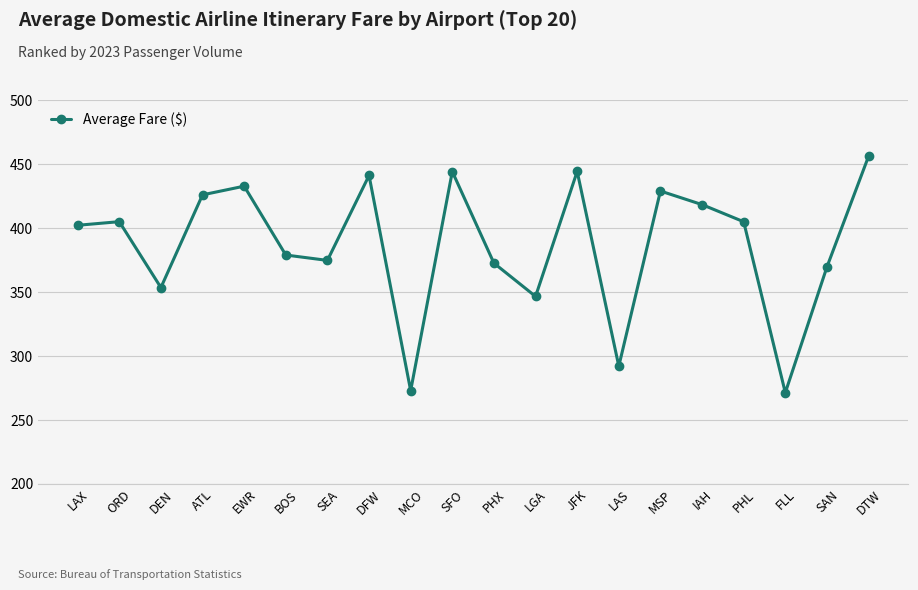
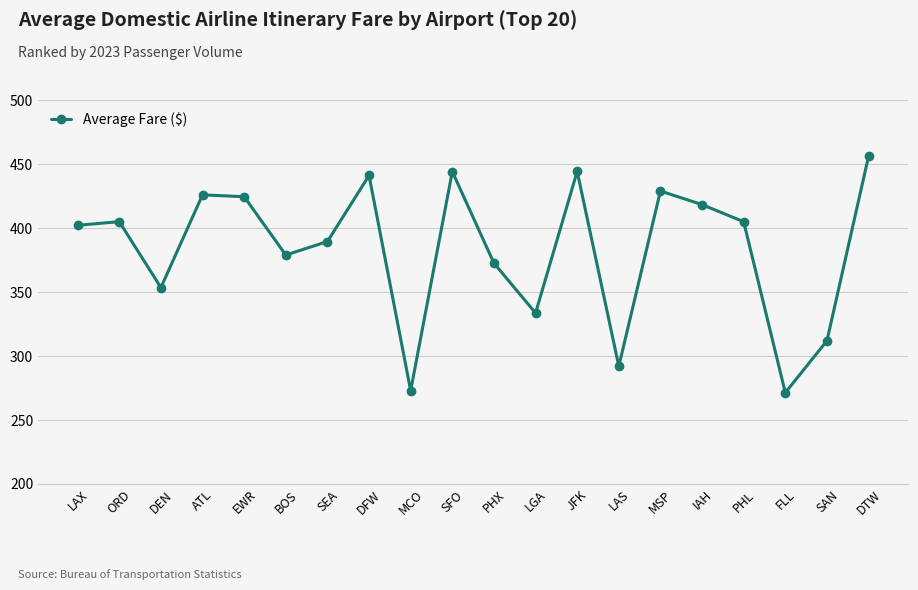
EWR: 433 -> 424
SEA: 375 -> 389
LGA: 347 -> 334
SAN: 370 -> 312
